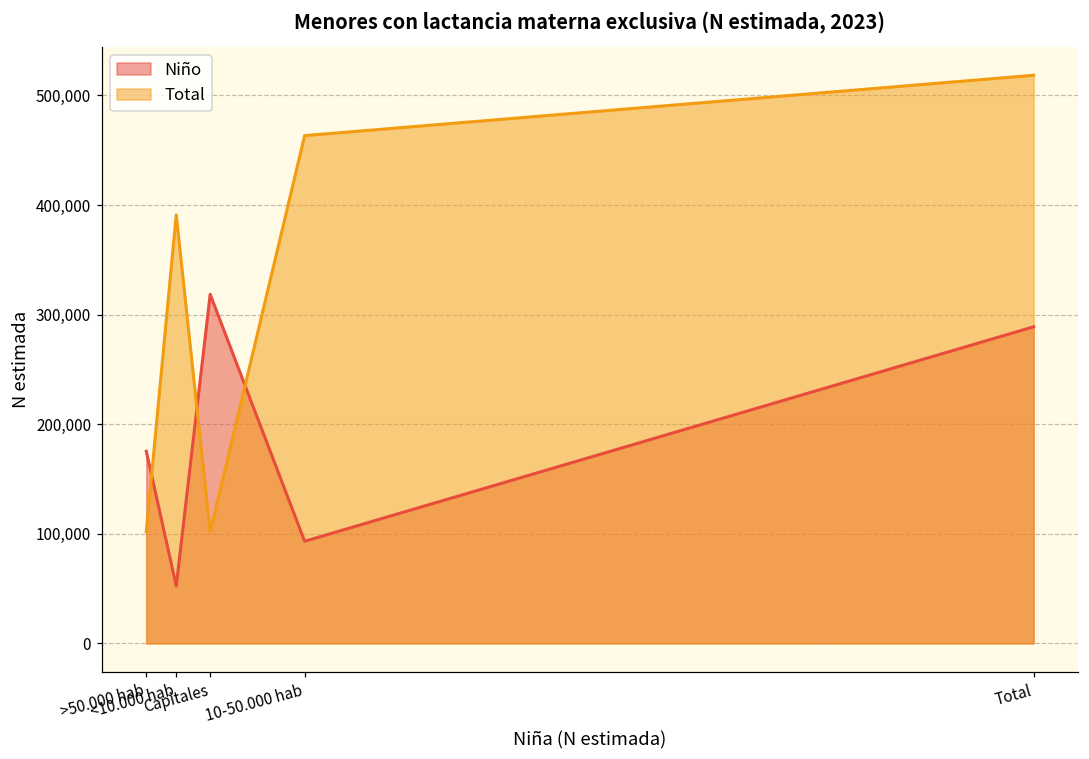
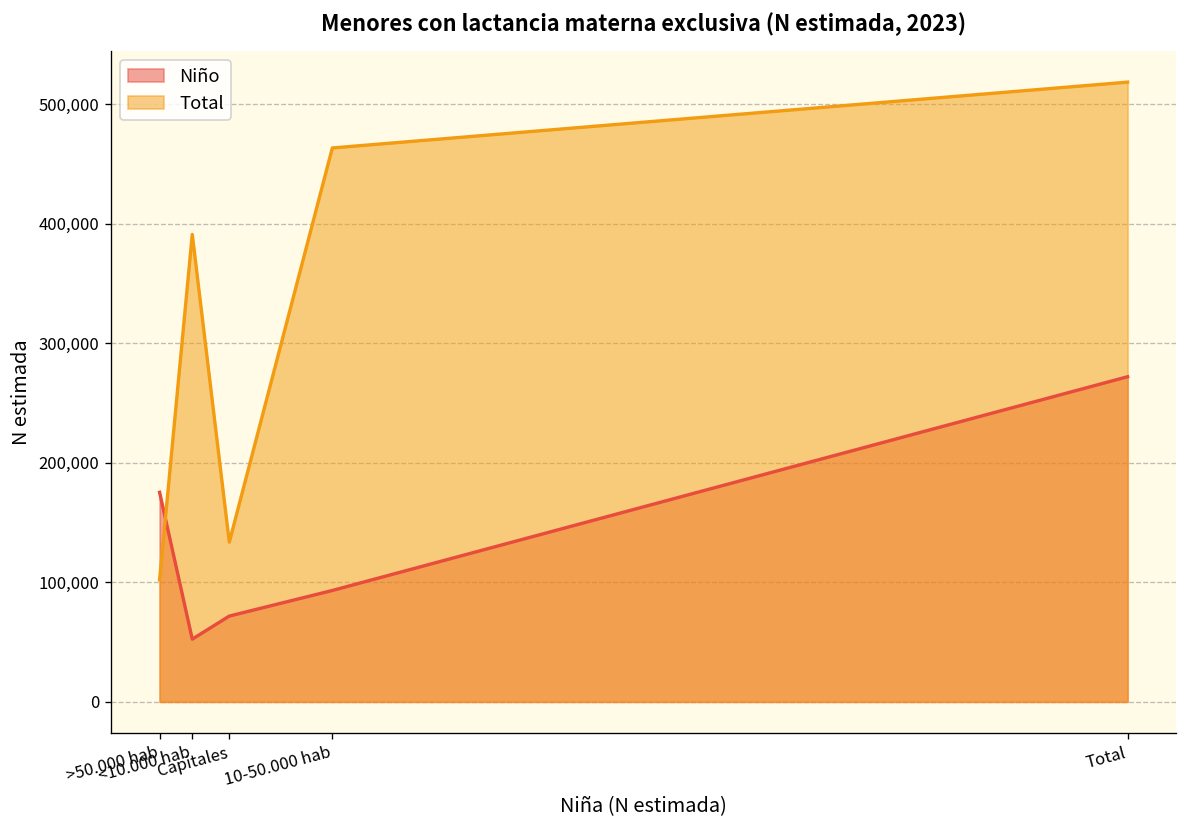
Niño, Capitales: 320,000 -> 70,000
Total, Capitales: 100,000 -> 130,000
Niño, Total: 290,000 -> 270,000
